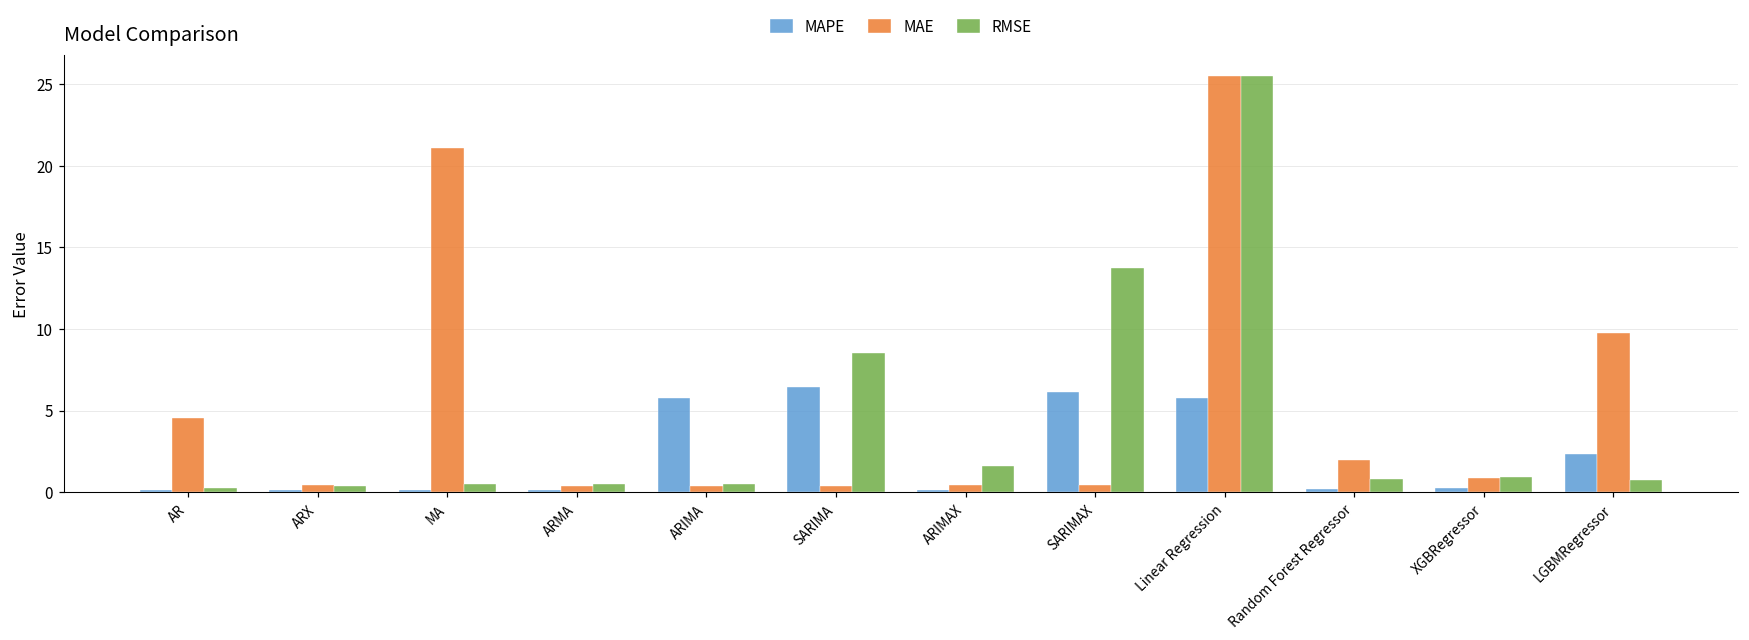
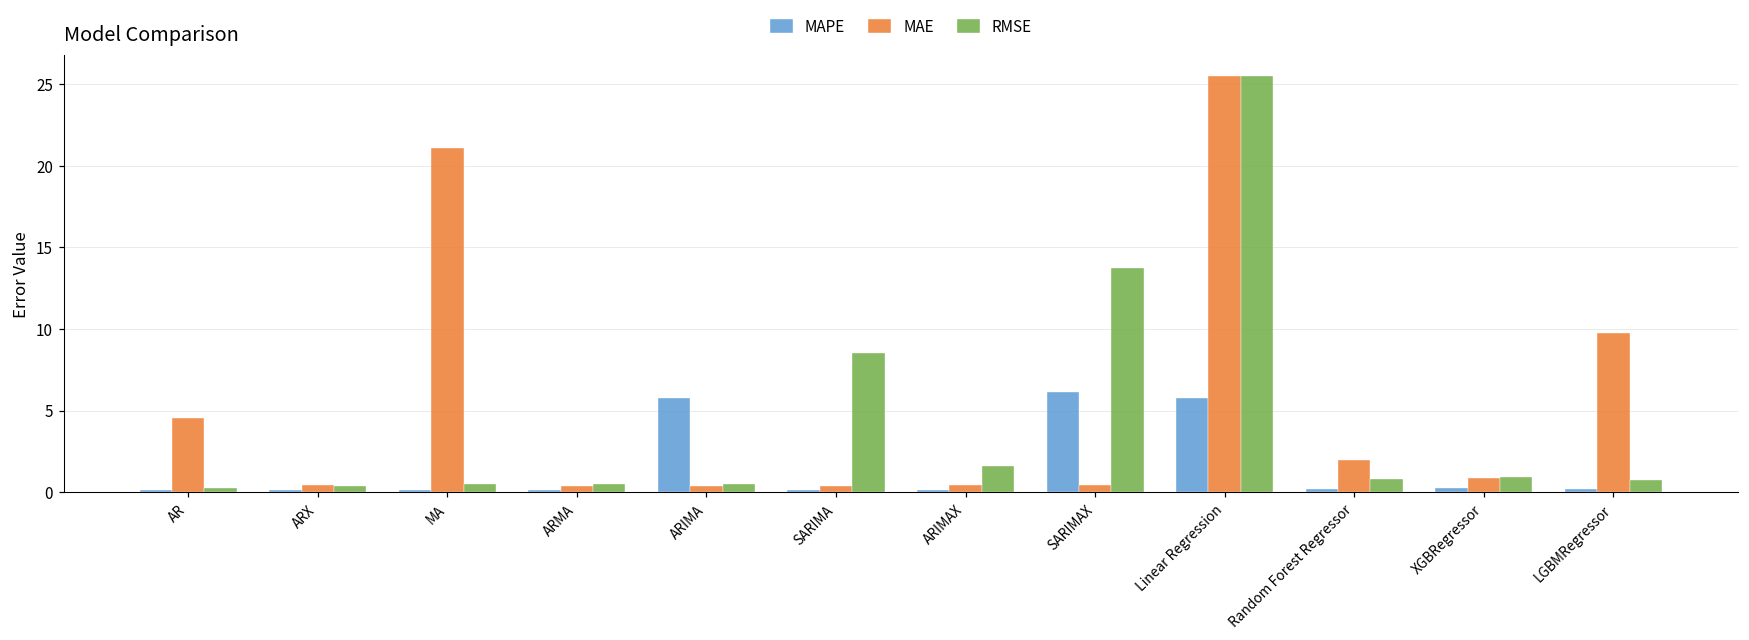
MAPE, SARIMA: 6.5 -> 0.1
MAPE, LGBMRegressor: 2.3 -> 0.2
